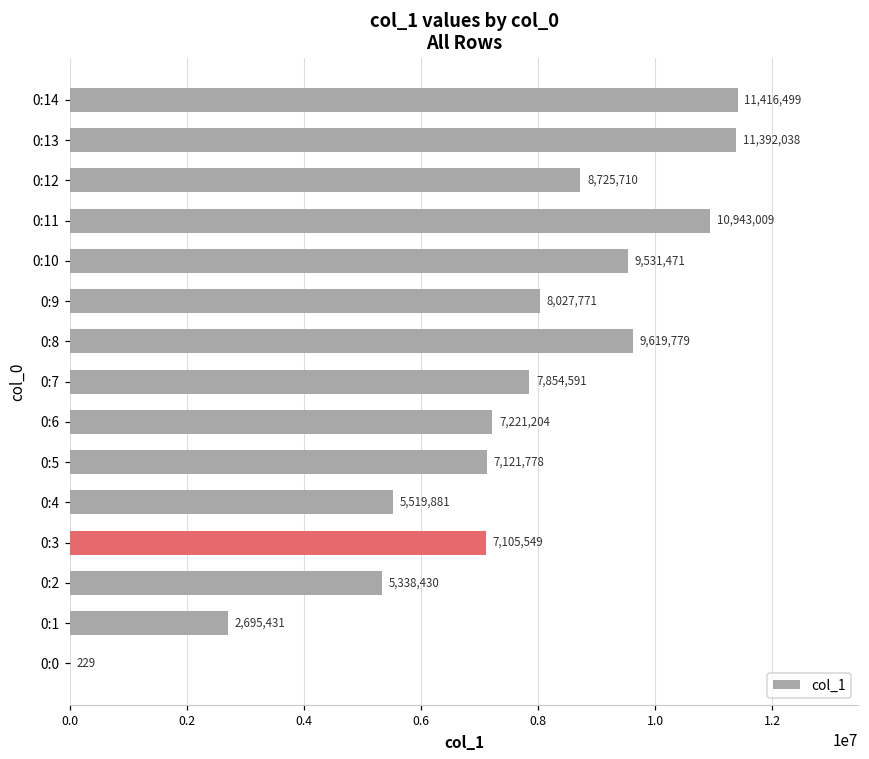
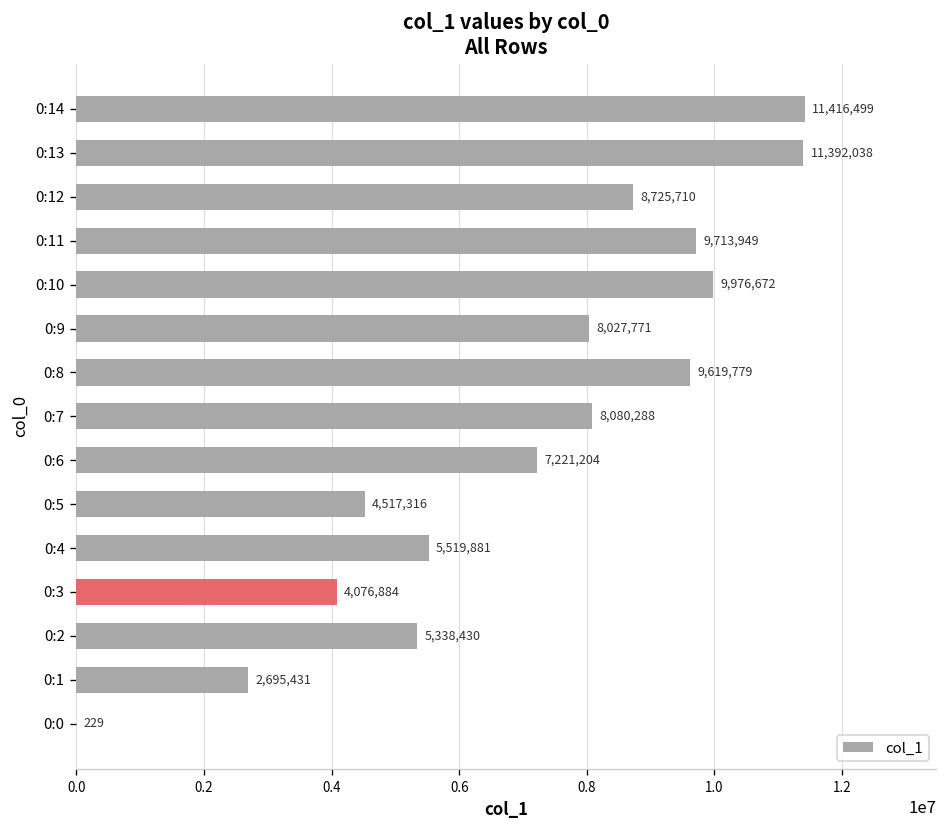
0:11: 10,943,009 -> 9,713,949
0:10: 9,531,471 -> 9,976,672
0:7: 7,854,591 -> 8,080,288
0:5: 7,121,778 -> 4,517,316
0:3: 7,105,549 -> 4,076,884
